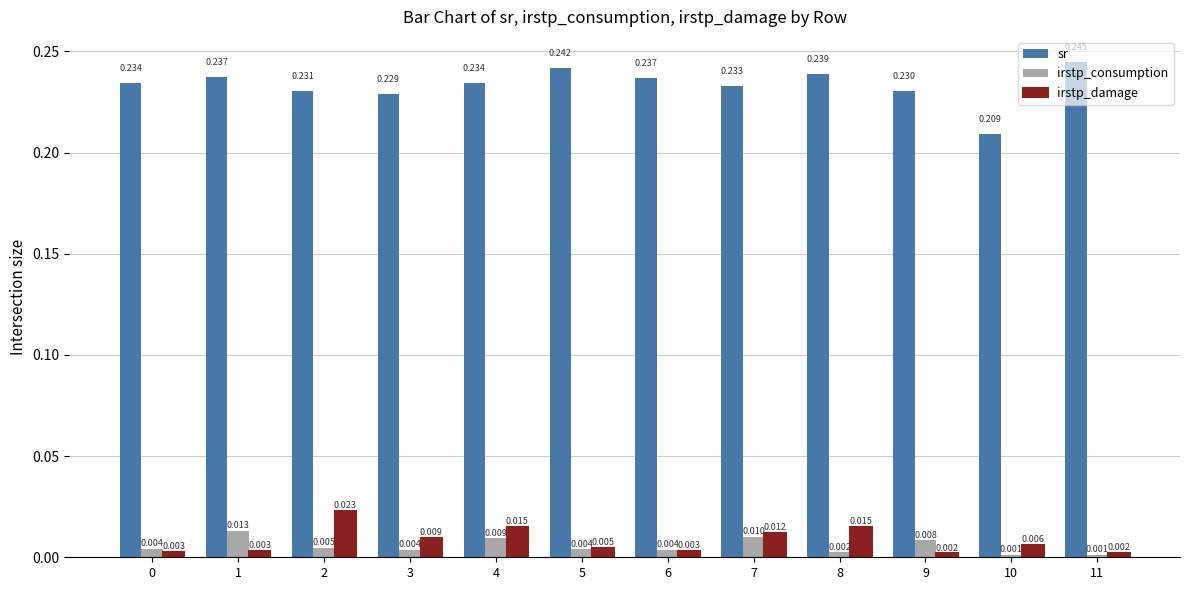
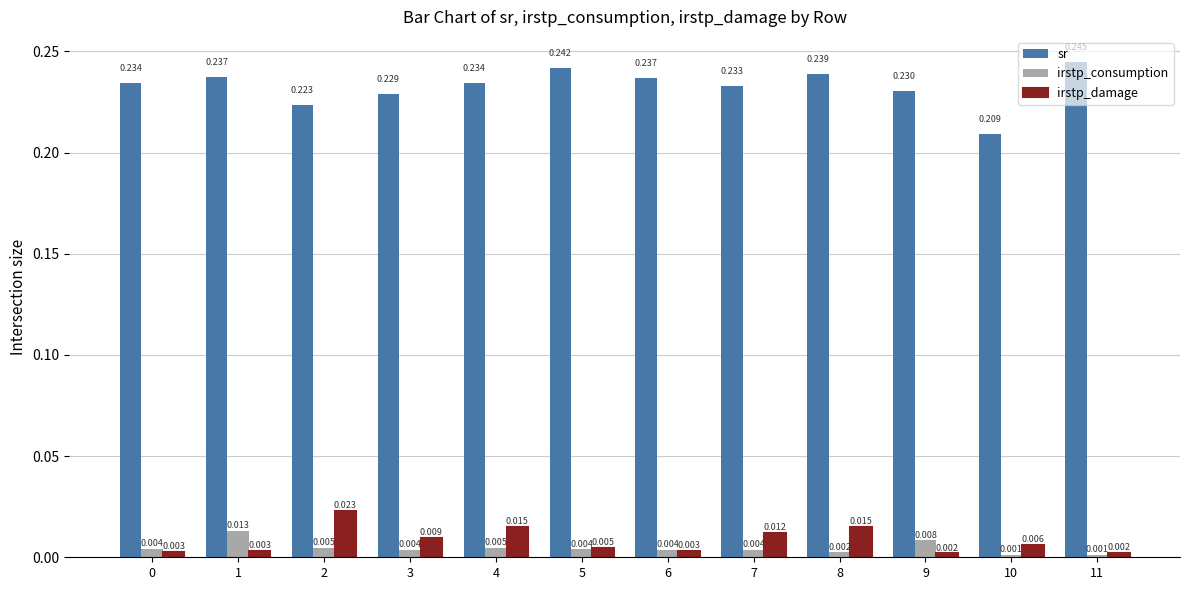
sr, 2: 0.231 -> 0.223
irstp_consumption, 4: 0.009 -> 0.005
irstp_consumption, 7: 0.010 -> 0.004
